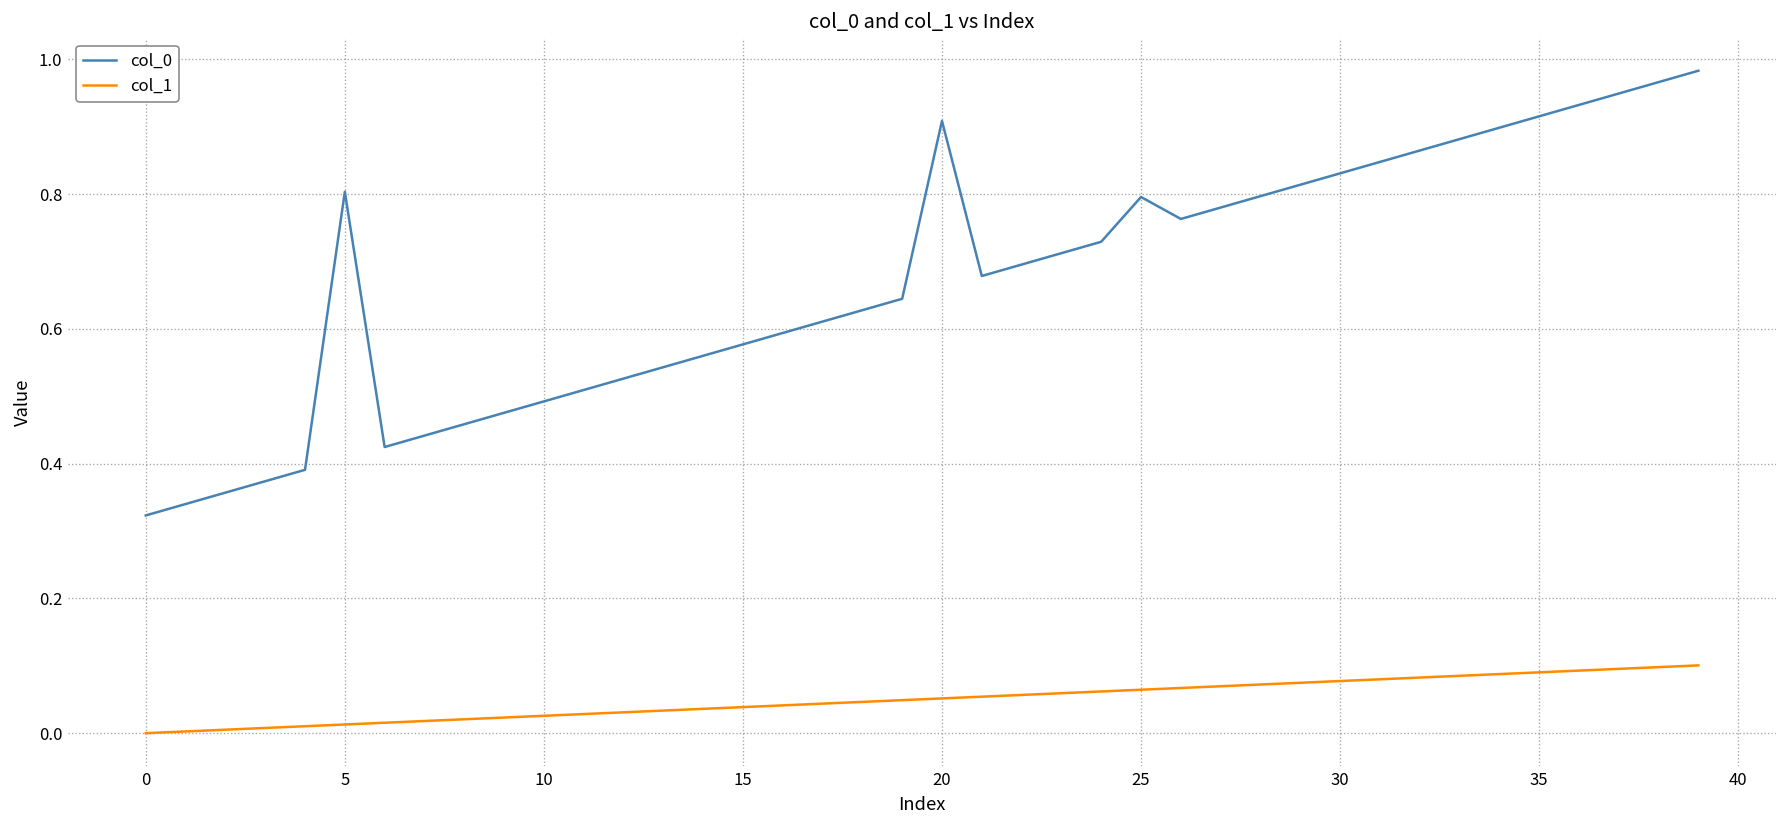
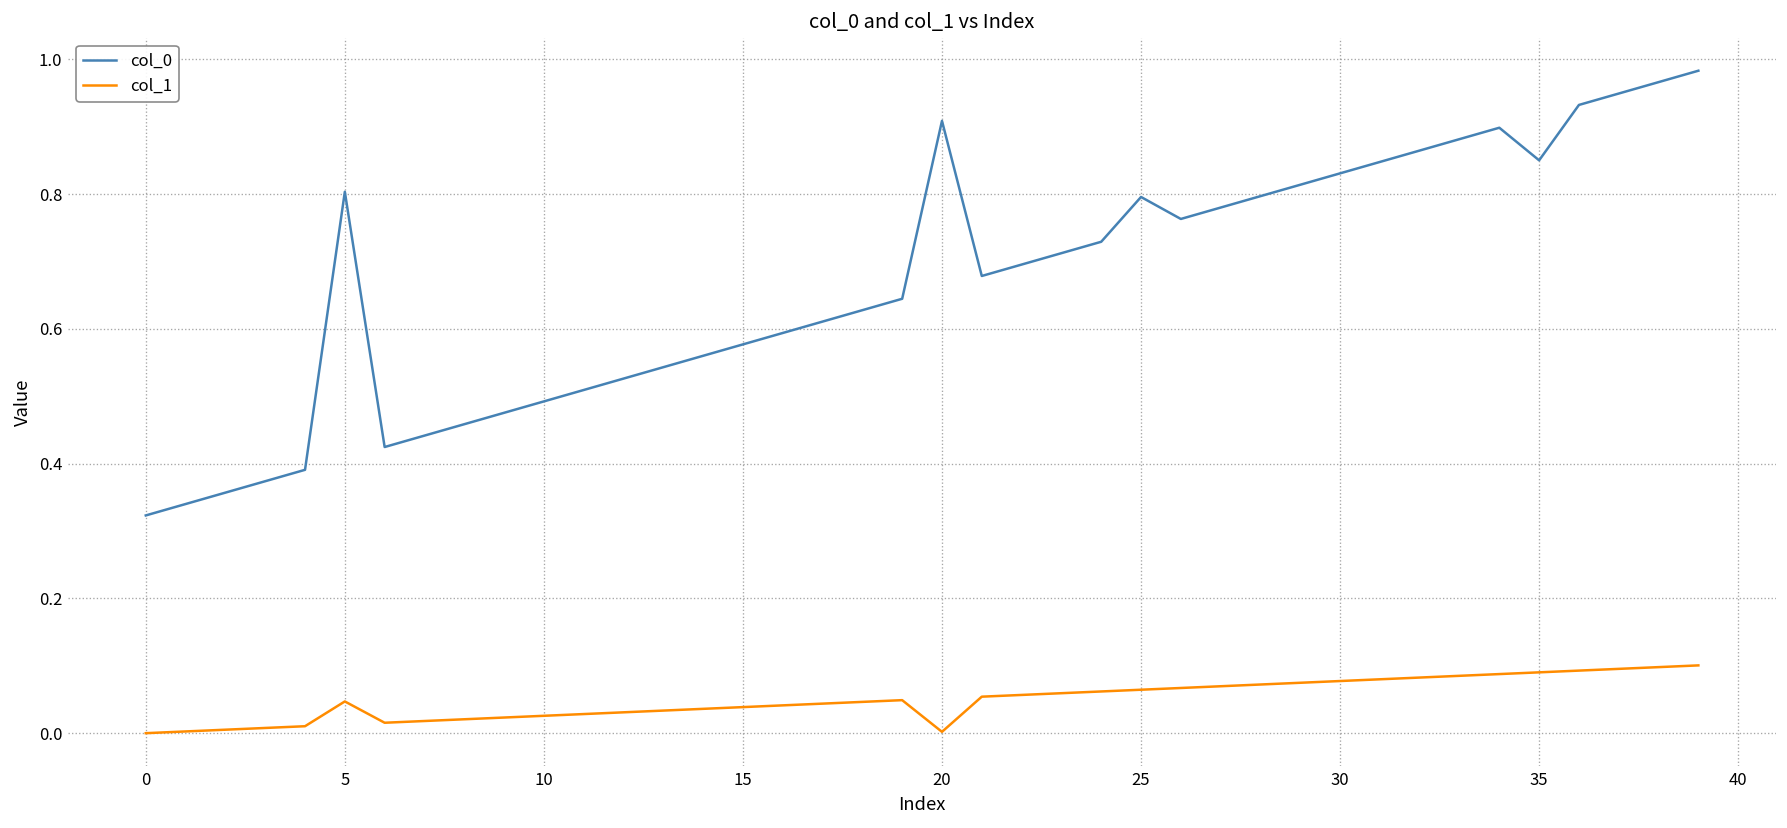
col_1, 5: 0.01 -> 0.05
col_1, 20: 0.05 -> 0.00
col_0, 35: 0.92 -> 0.85
